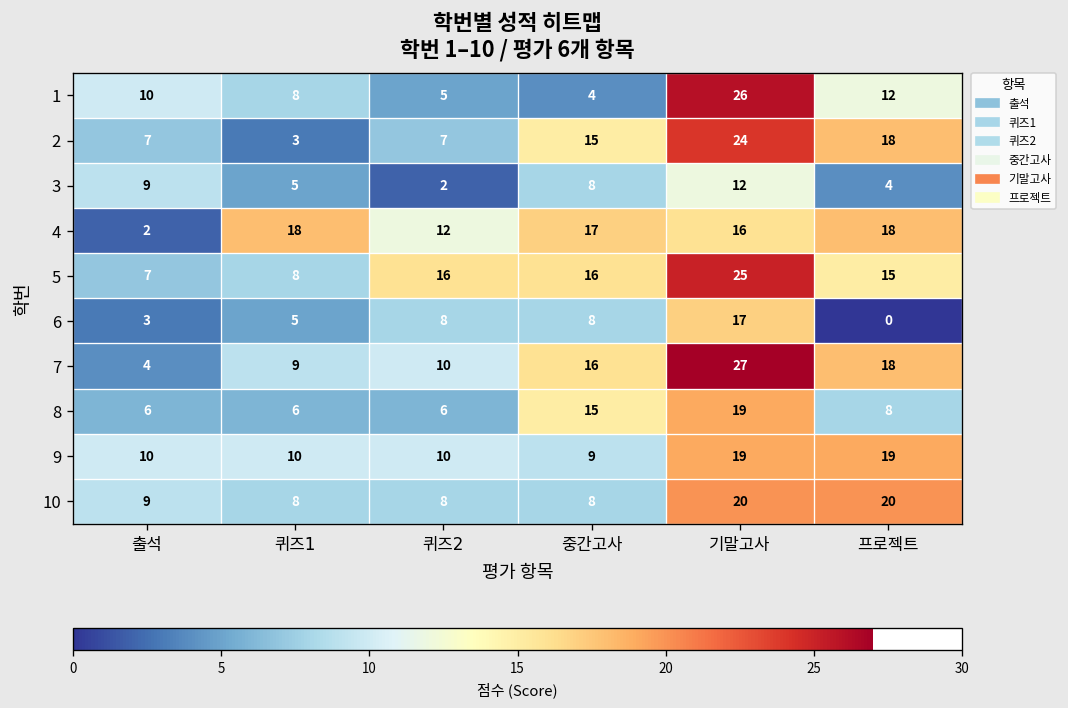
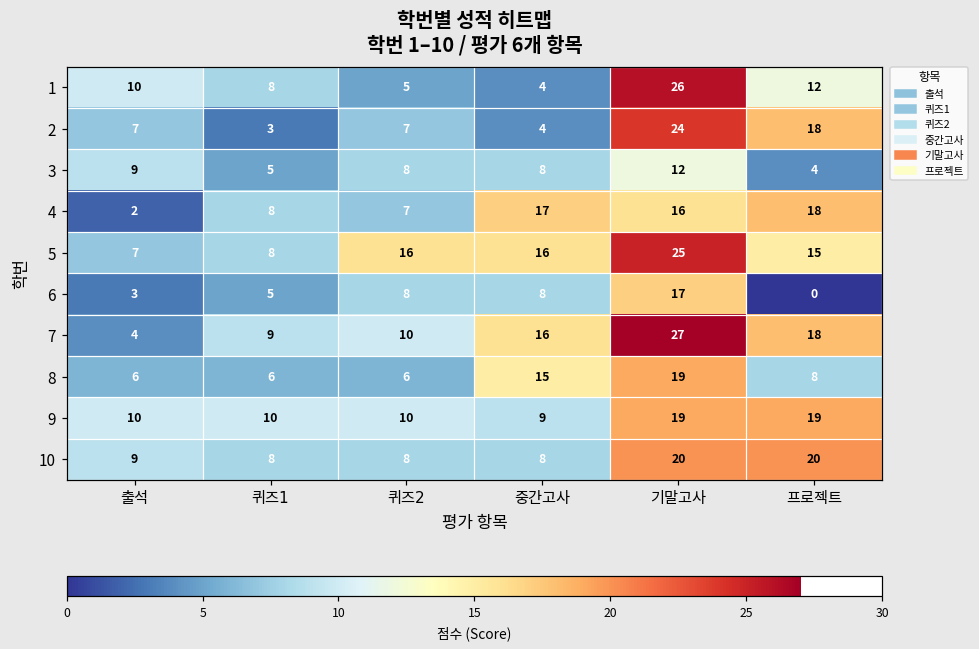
2, 중간고사: 15 -> 4
3, 퀴즈2: 2 -> 8
4, 퀴즈1: 18 -> 8
4, 퀴즈2: 12 -> 7
